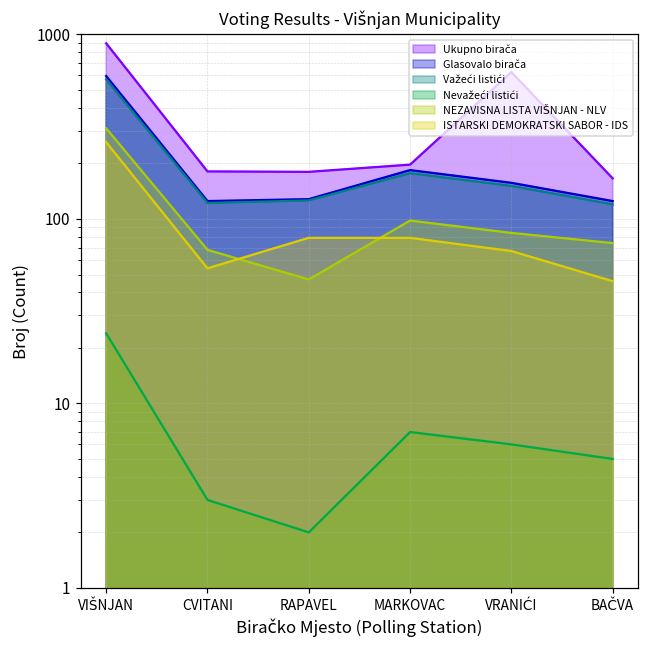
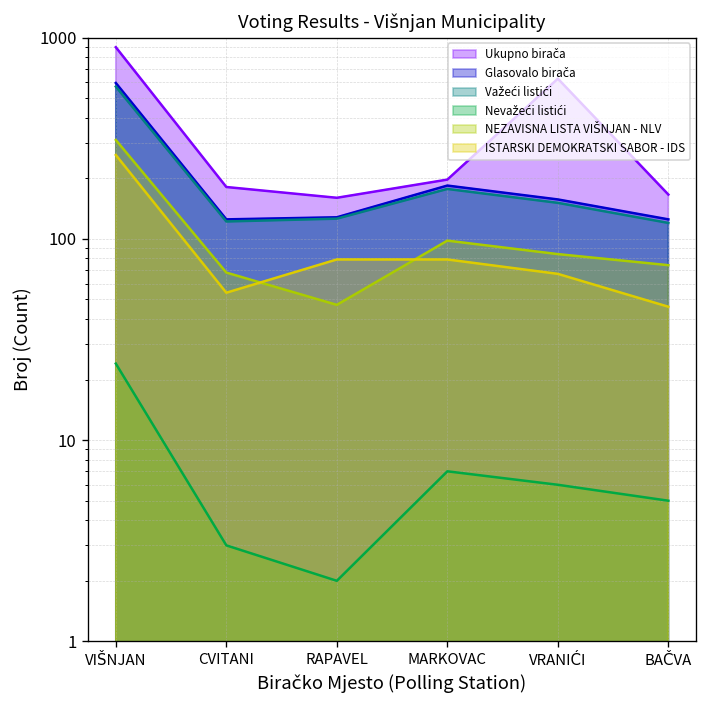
Ukupno birača, RAPAVEL: 180 -> 160
